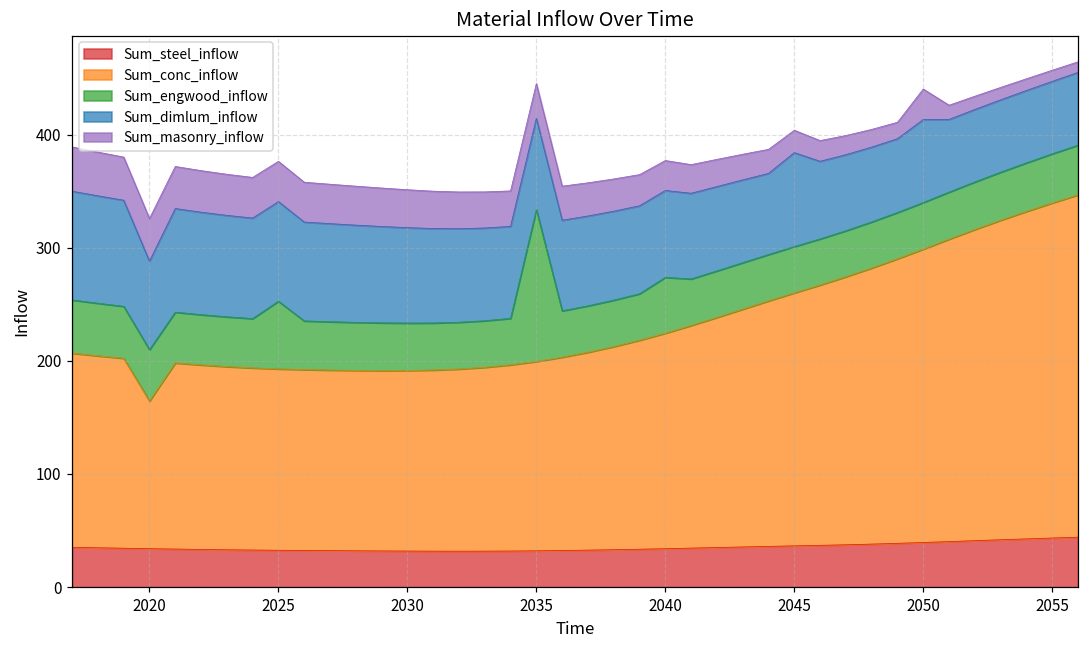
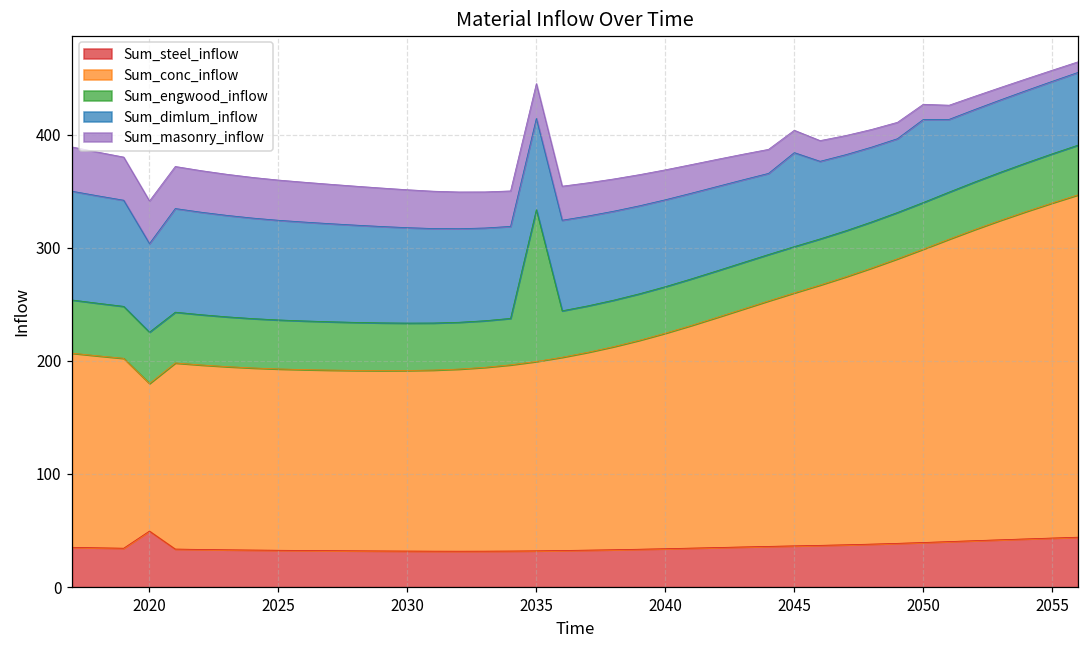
Sum_steel_inflow, 2020: 34 -> 50
Sum_engwood_inflow, 2025: 60 -> 43
Sum_engwood_inflow, 2040: 49 -> 41
Sum_masonry_inflow, 2050: 27 -> 13
